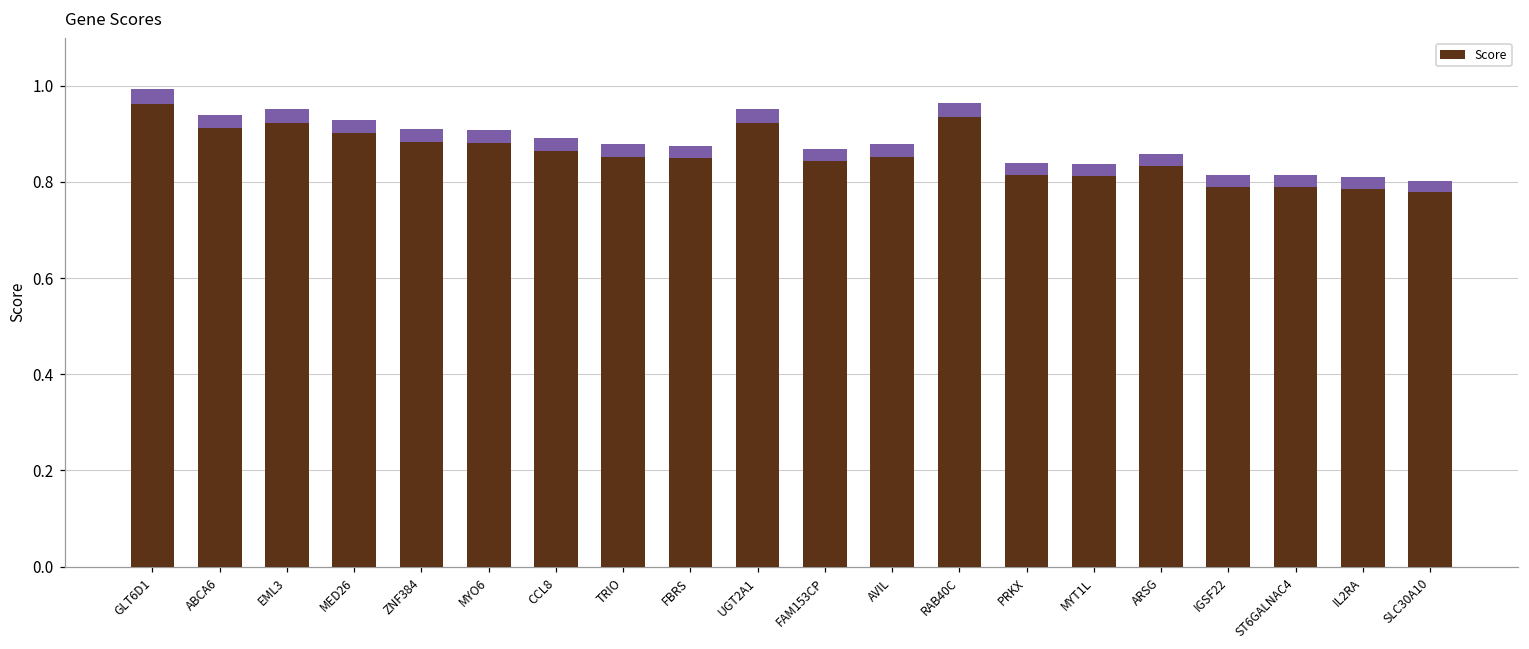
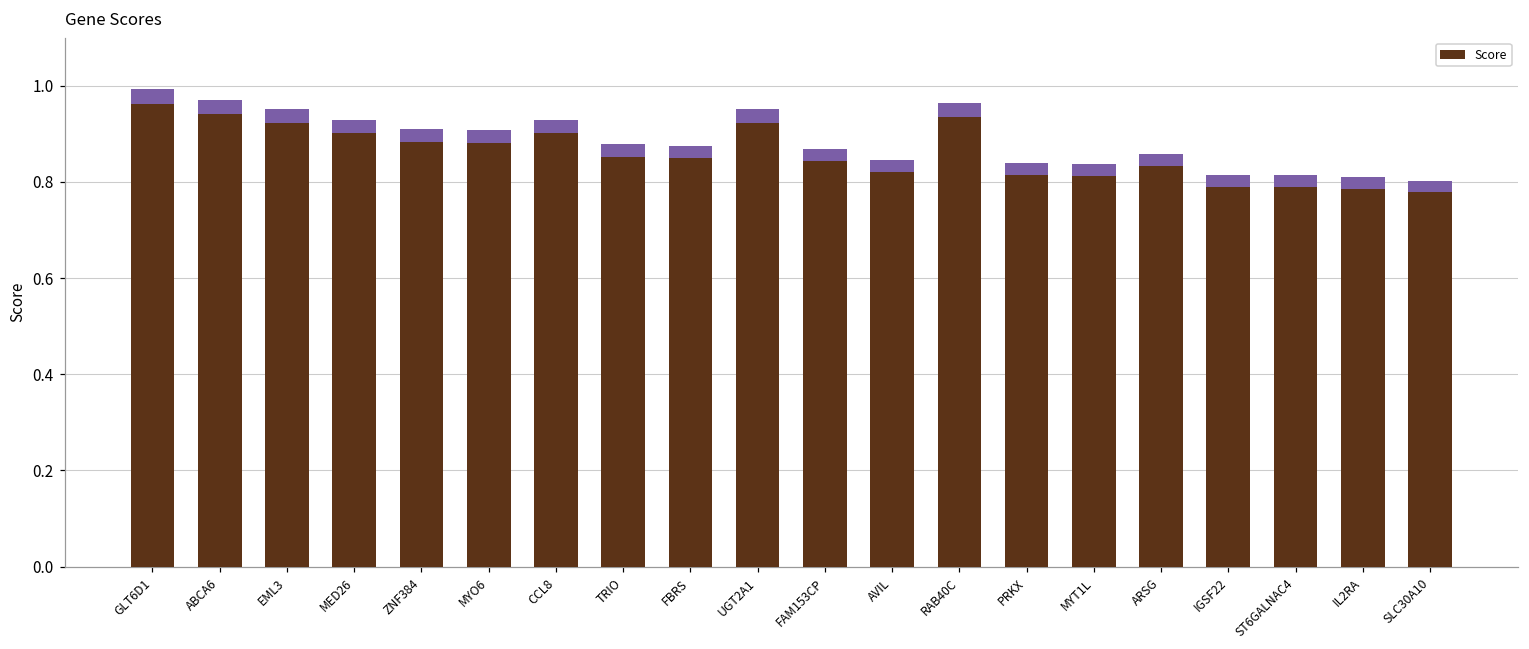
ABCA6: 0.94 -> 0.97
CCL8: 0.89 -> 0.93
AVIL: 0.88 -> 0.84
